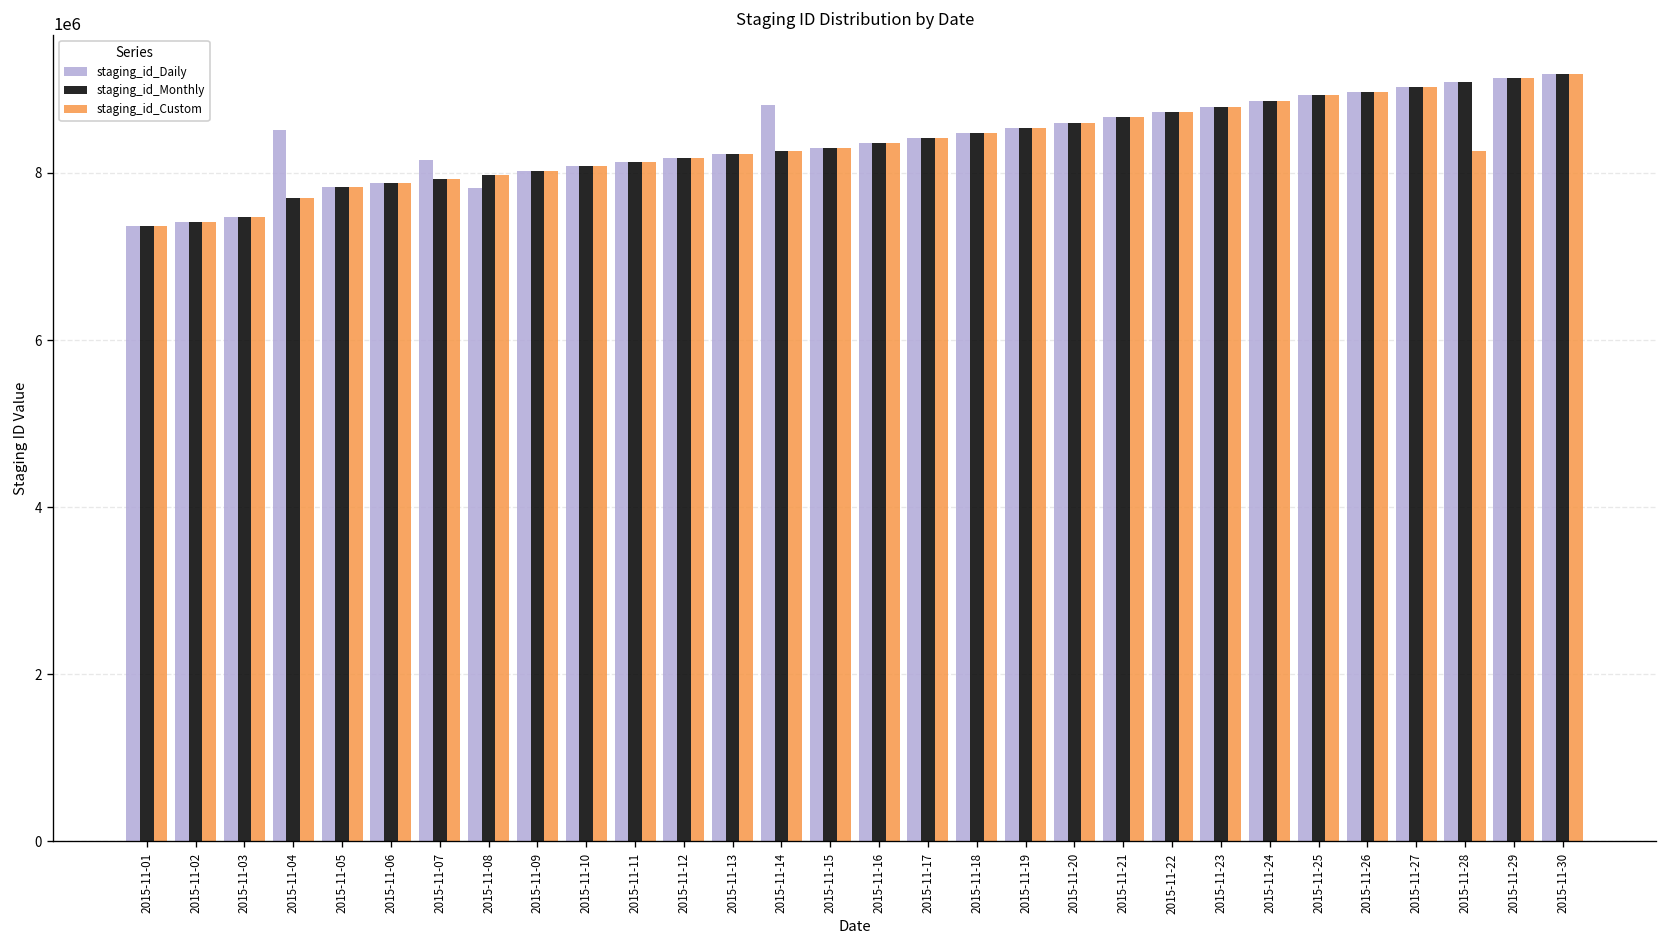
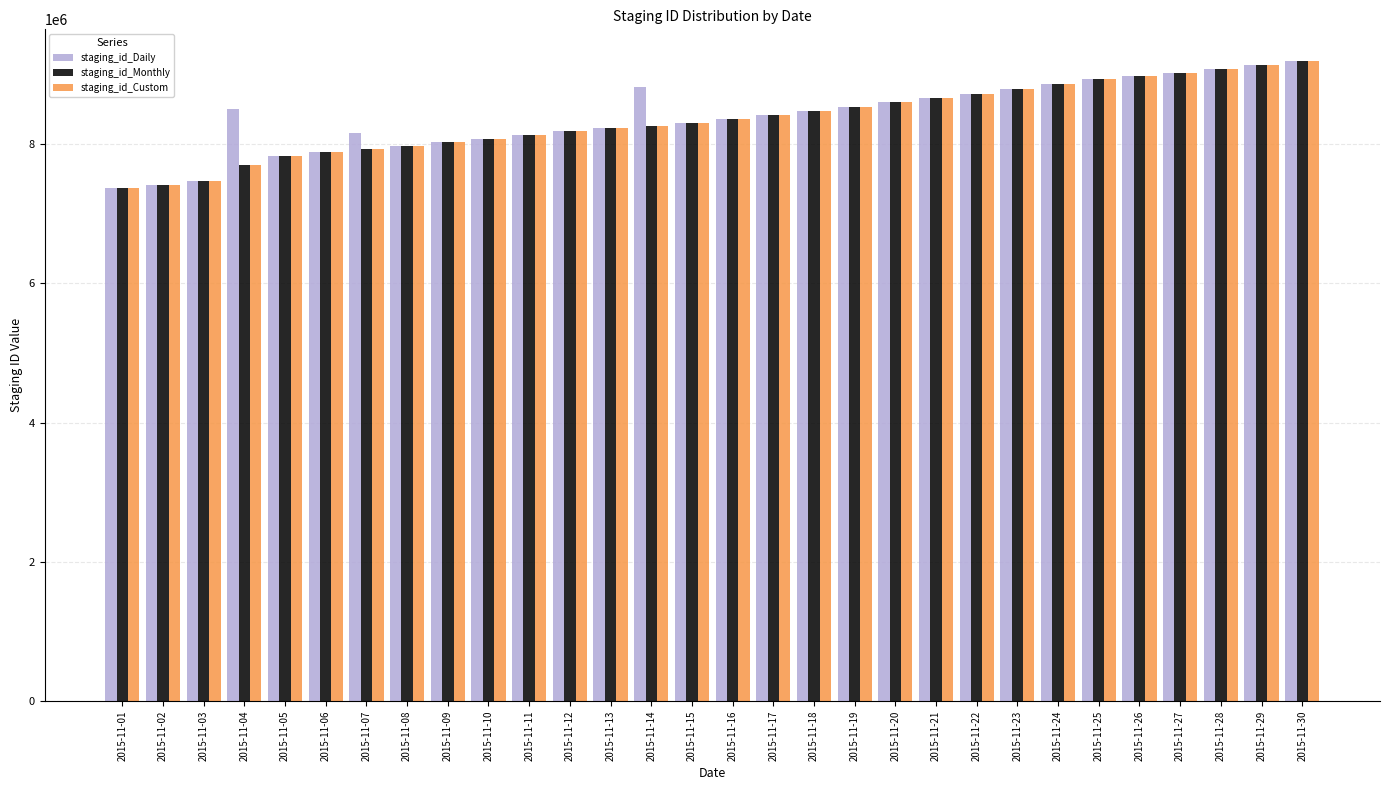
staging_id_Daily, 2015-11-08: 7800000 -> 8000000
staging_id_Custom, 2015-11-28: 8300000 -> 9100000
